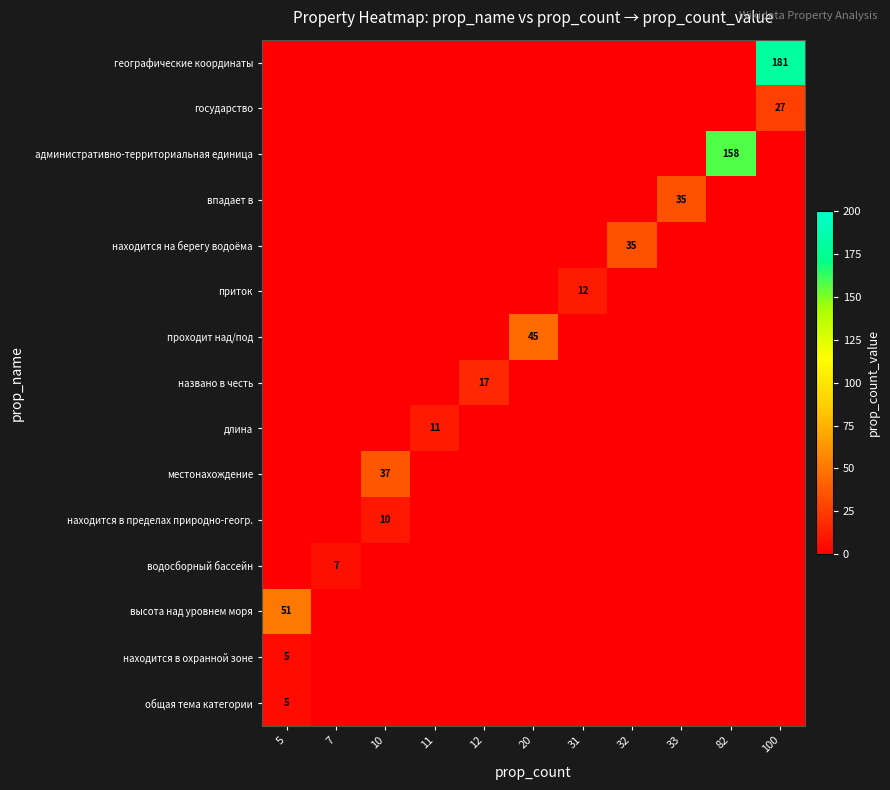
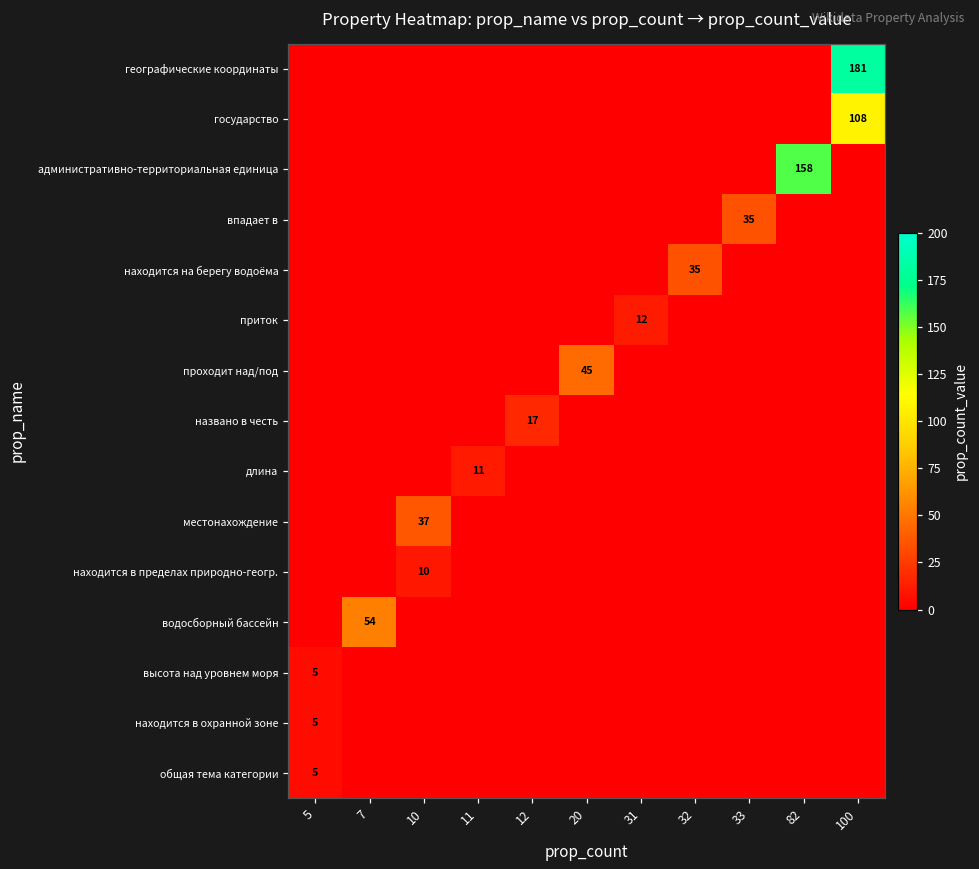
государство, 100: 27 -> 108
водосборный бассейн, 7: 7 -> 54
высота над уровнем моря, 5: 51 -> 5
